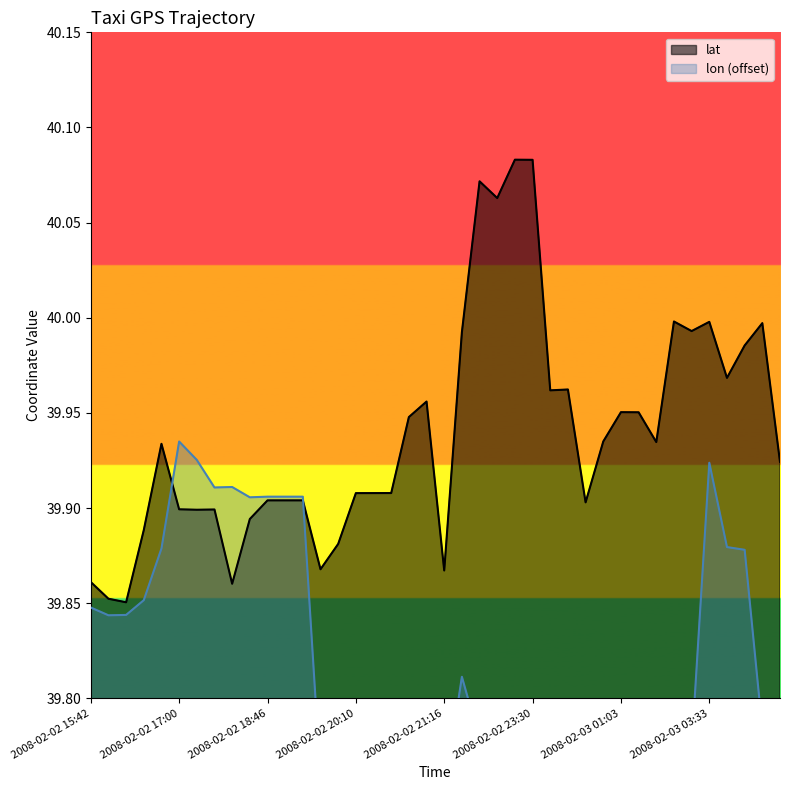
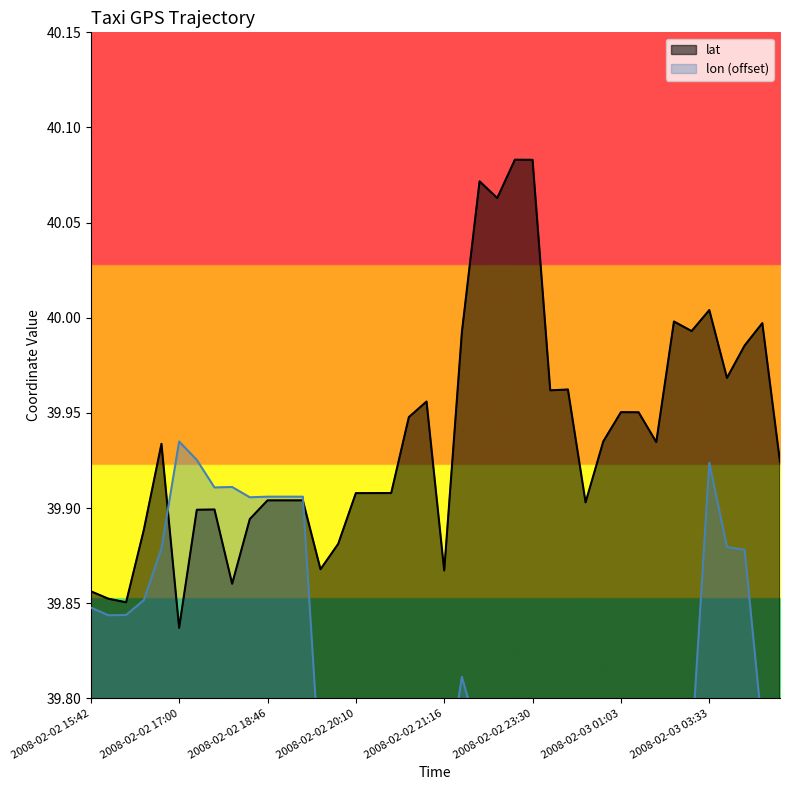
lat, 2008-02-02 15:42: 39.861 -> 39.856
lat, 2008-02-02 17:00: 39.899 -> 39.837
lat, 2008-02-03 03:33: 39.998 -> 40.004
